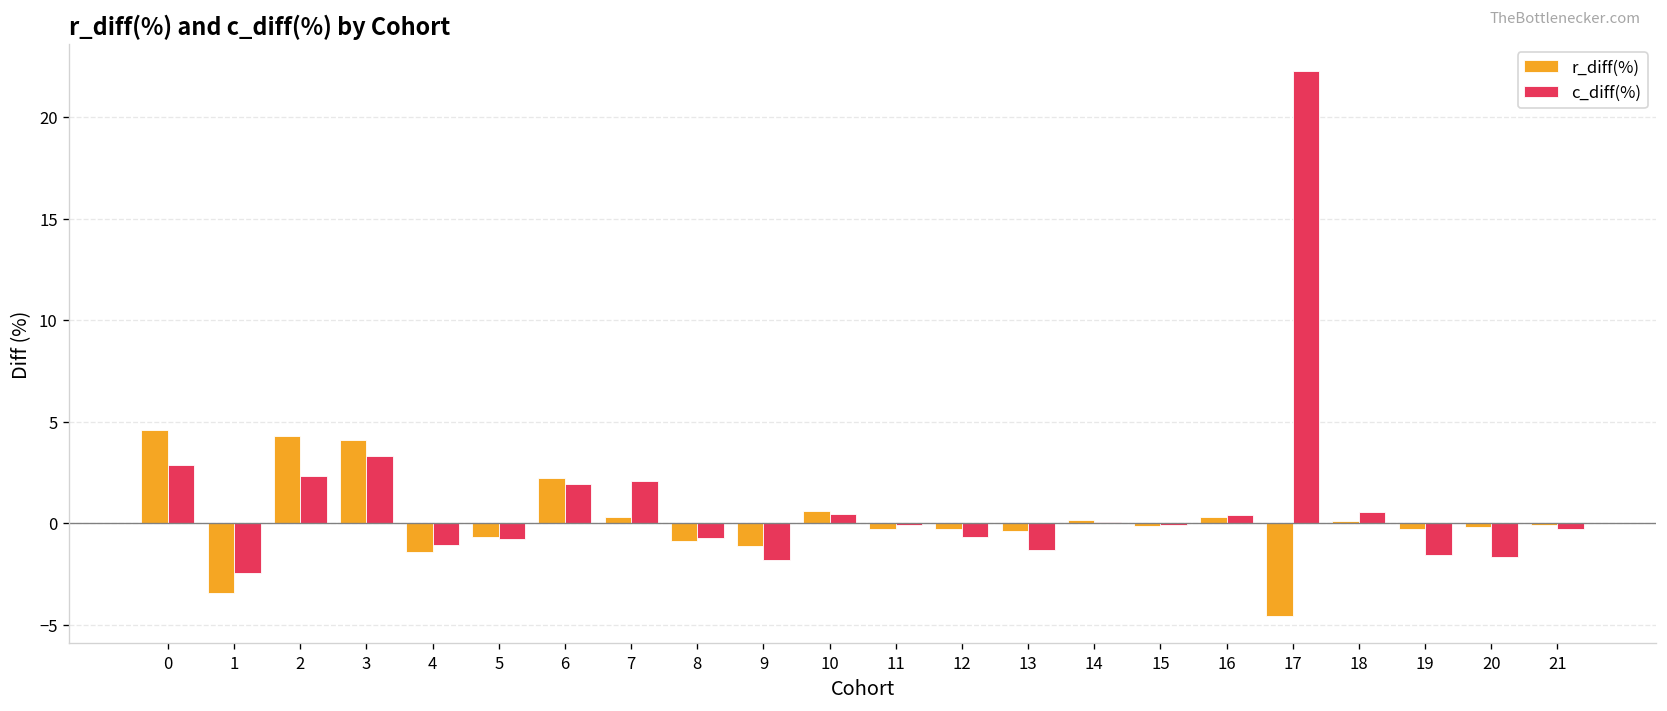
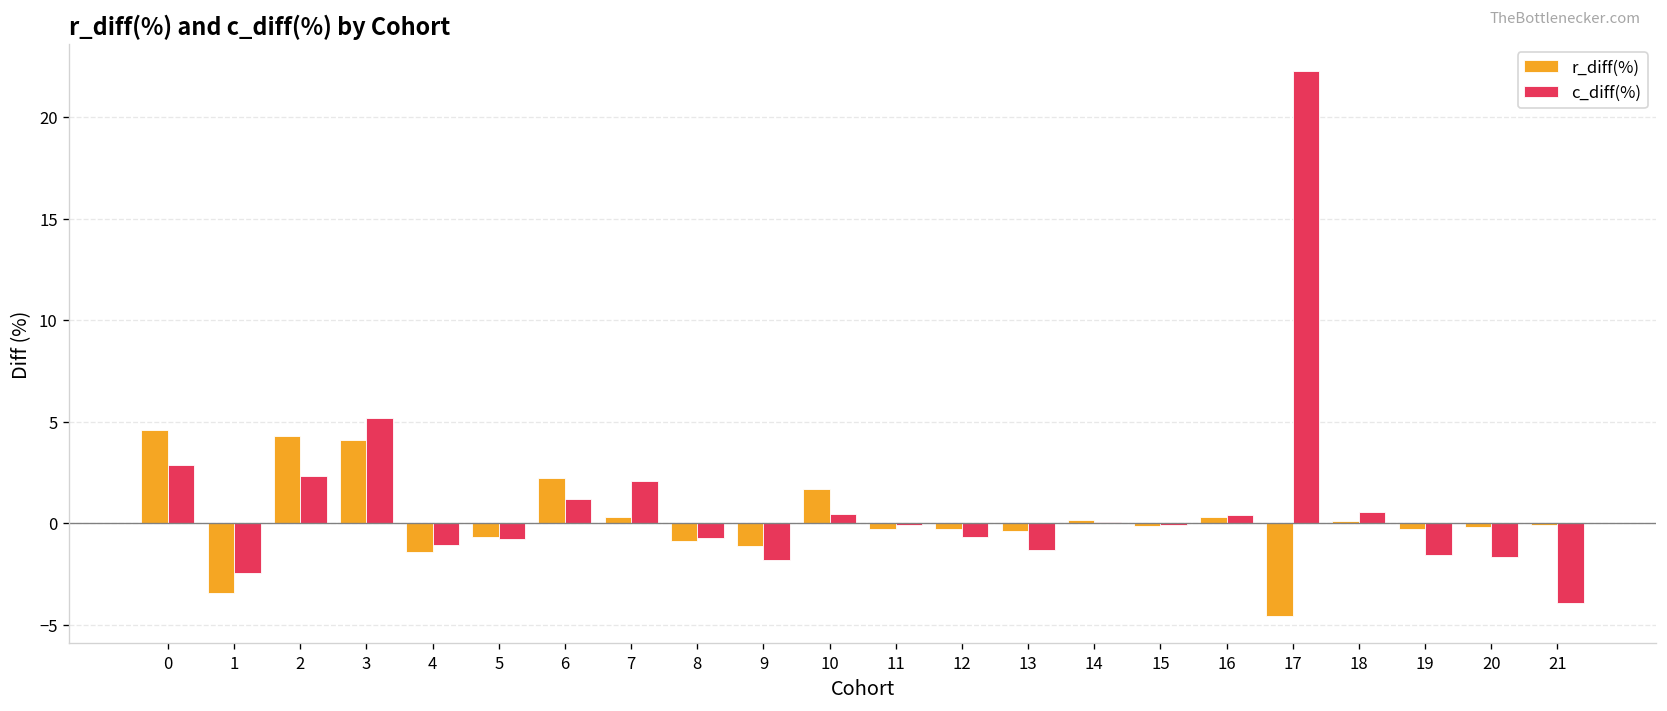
c_diff(%), 3: 3.3 -> 5.2
c_diff(%), 6: 1.9 -> 1.2
r_diff(%), 10: 0.6 -> 1.7
c_diff(%), 21: -0.3 -> -3.9
